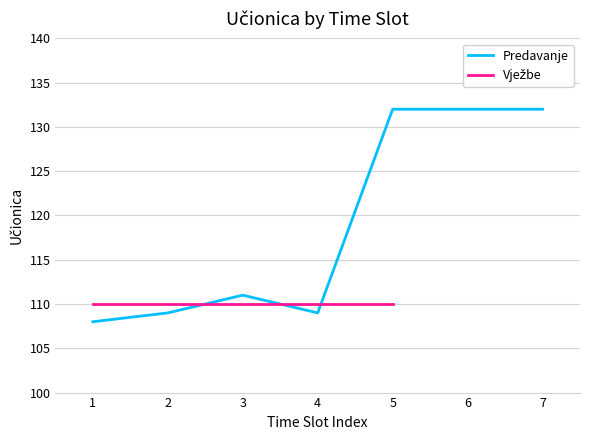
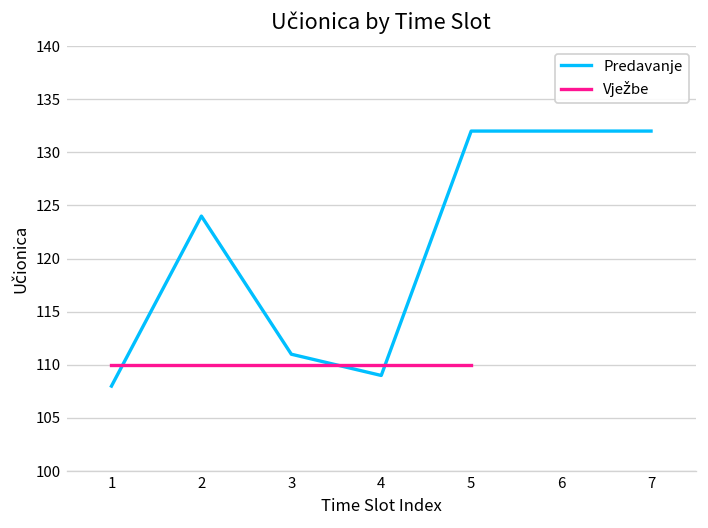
Predavanje, 2: 109 -> 124
